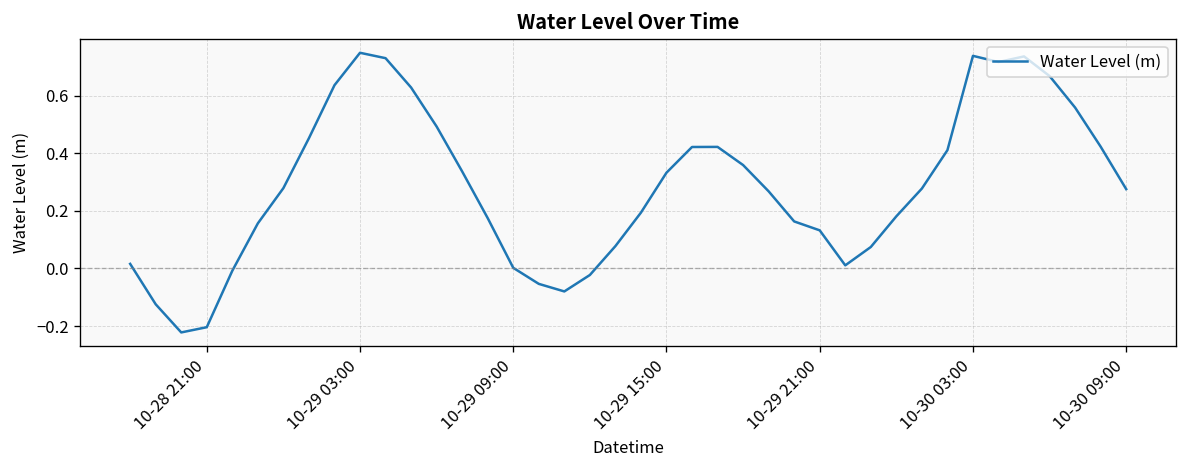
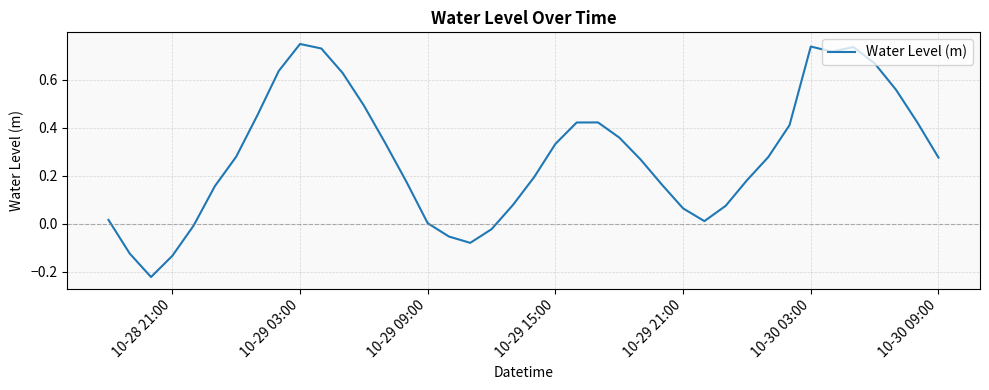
10-28 21:00: -0.20 -> -0.13
10-29 21:00: 0.13 -> 0.06
